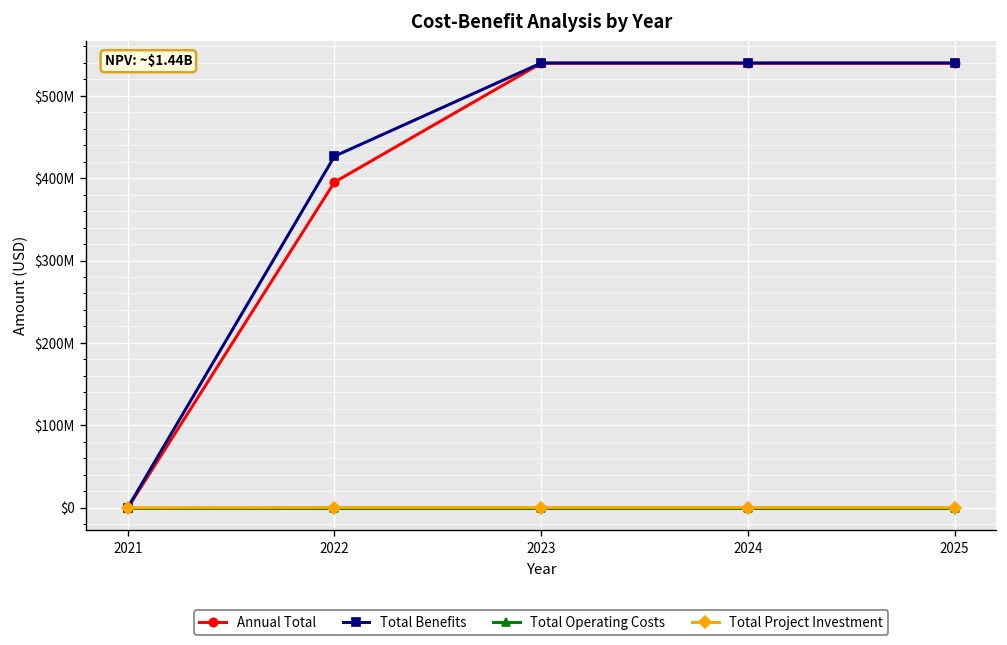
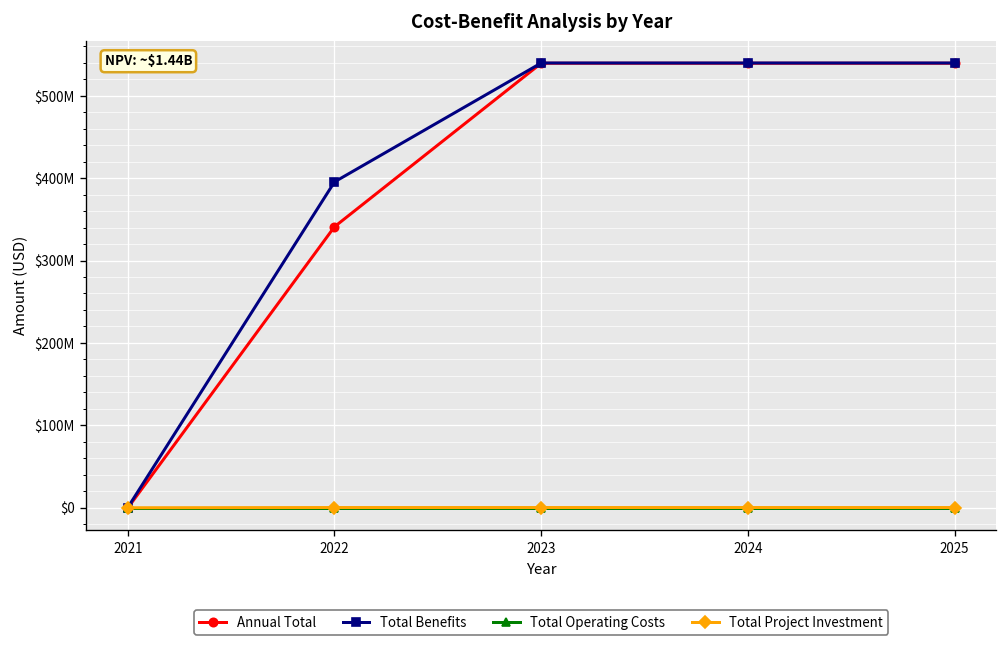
Annual Total, 2022: $400000000 -> $340000000
Total Benefits, 2022: $430000000 -> $400000000
